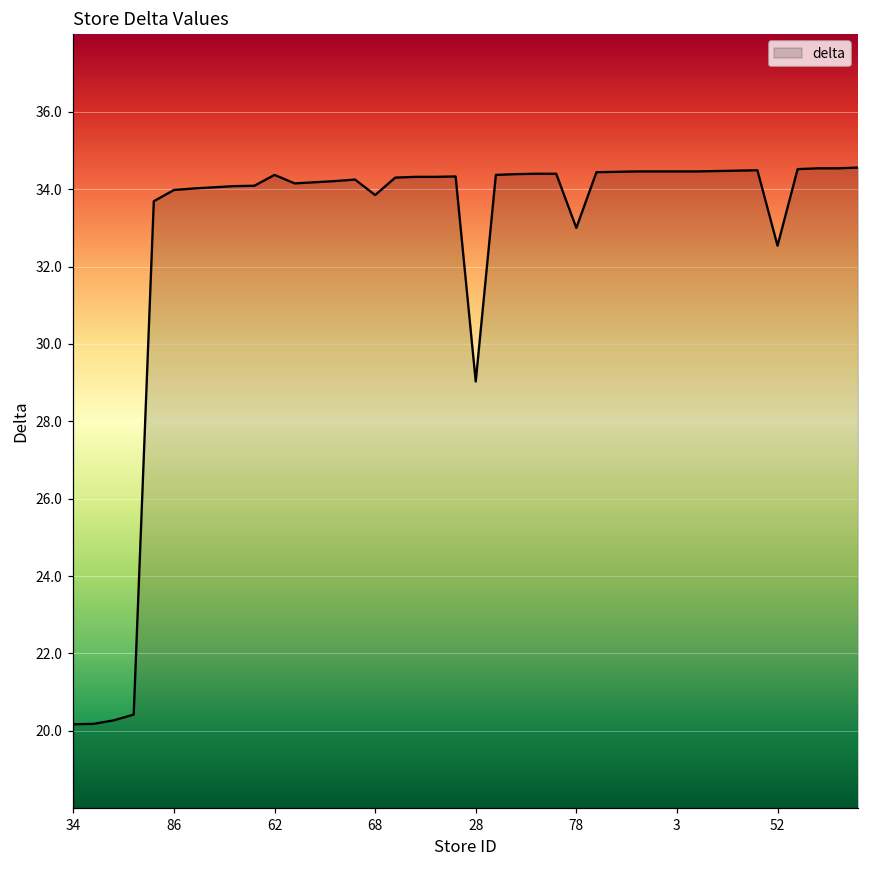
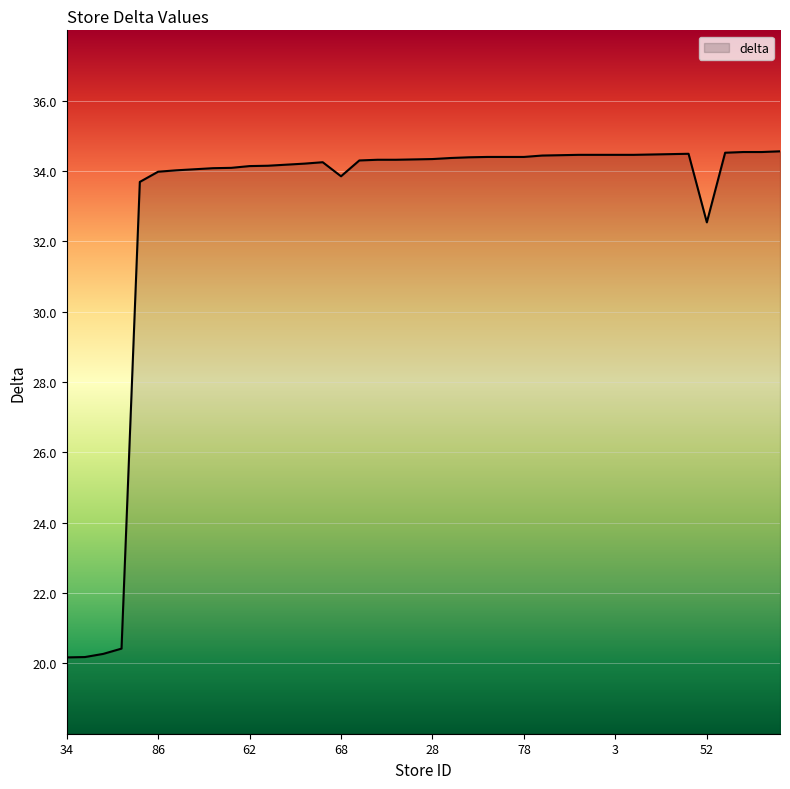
62: 34.4 -> 34.1
28: 29.0 -> 34.3
78: 33.0 -> 34.4
